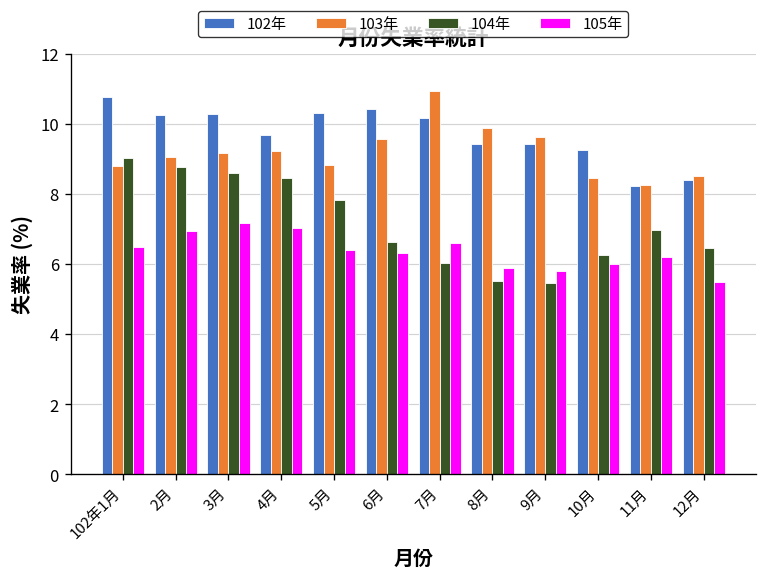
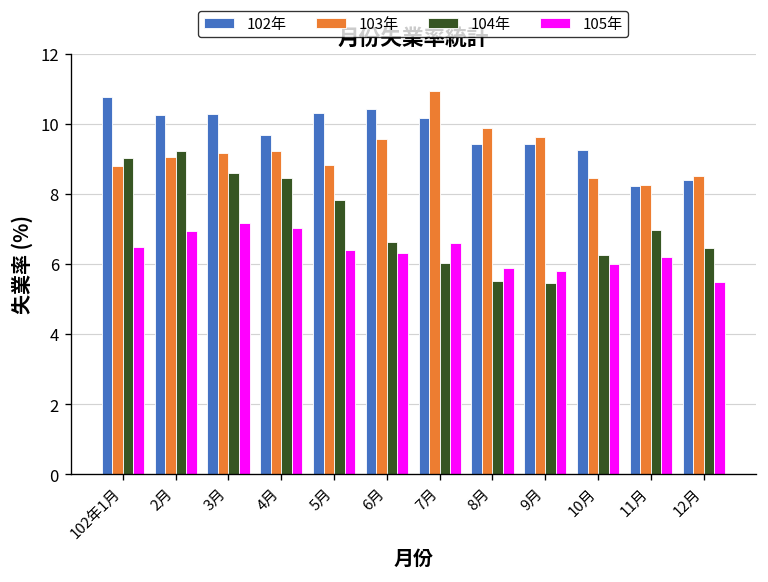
104年, 2月: 8.8 -> 9.2
